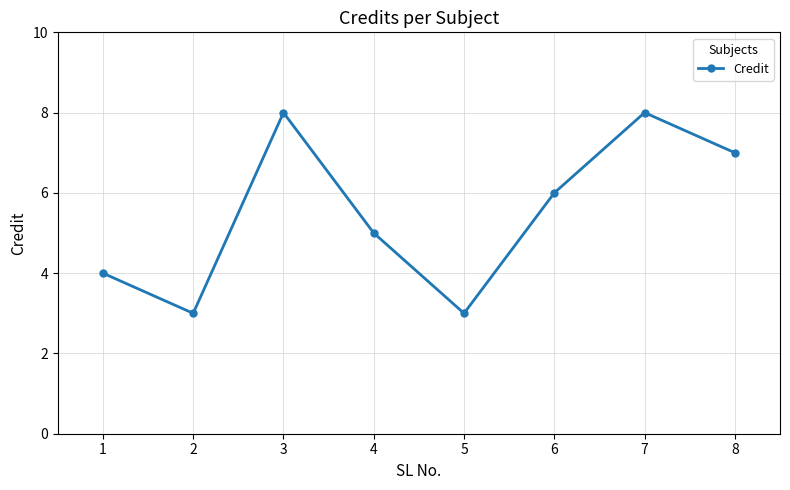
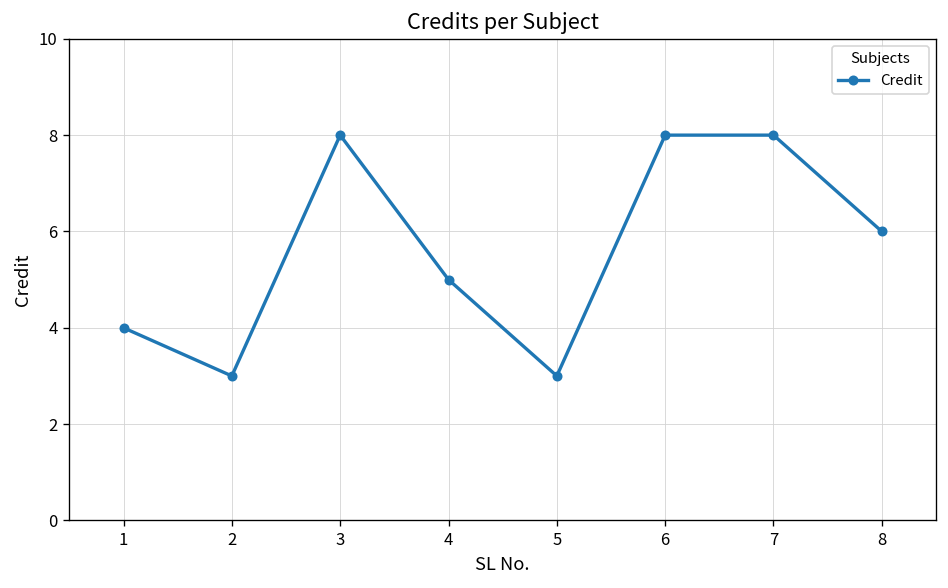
6: 6 -> 8
8: 7 -> 6
